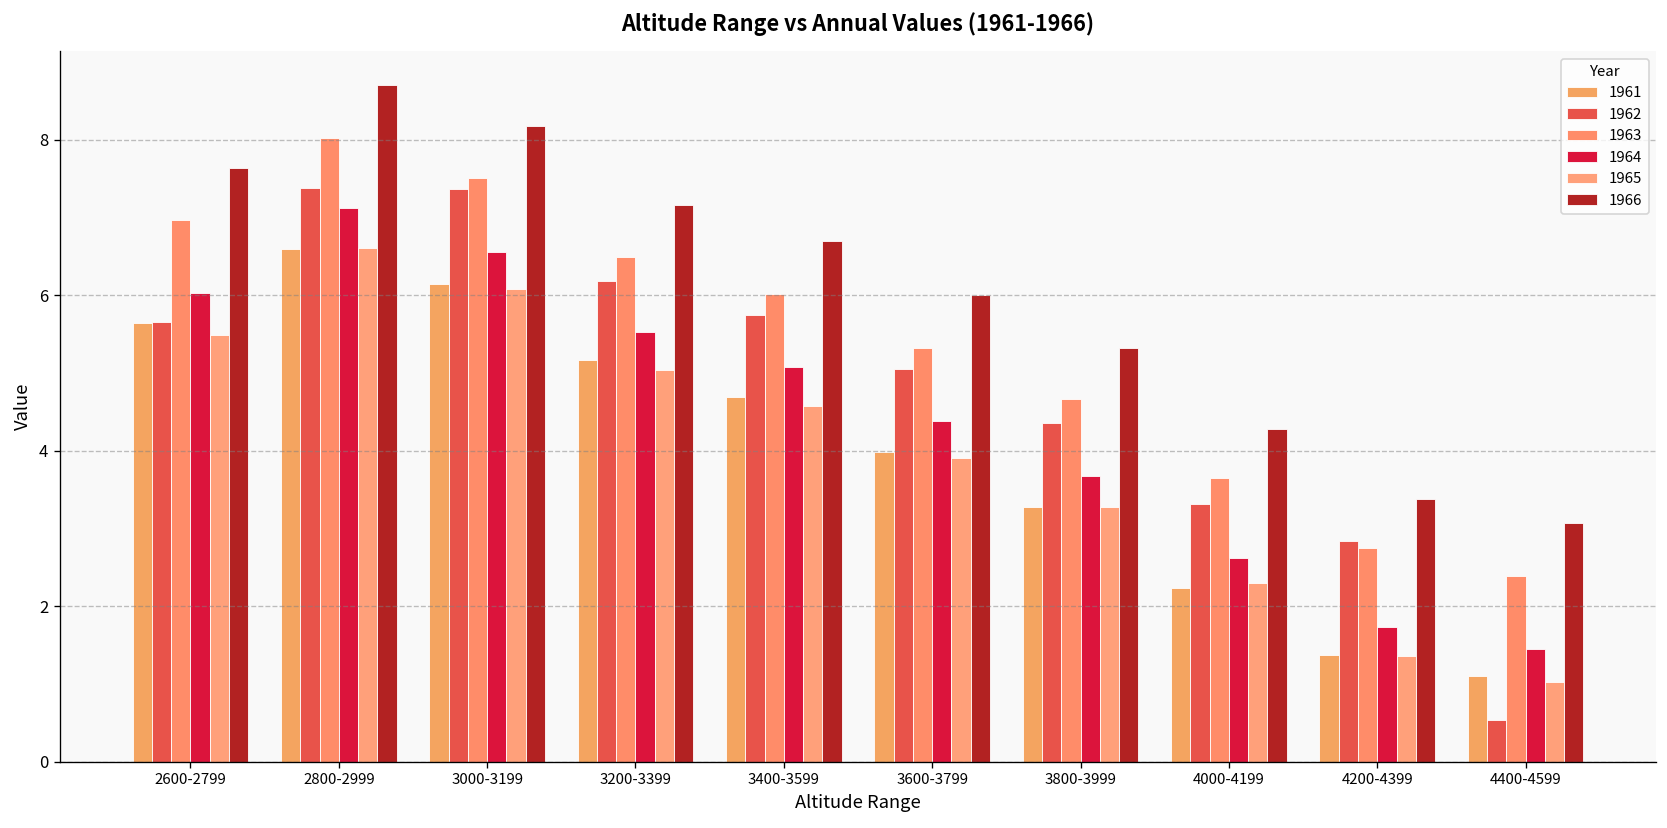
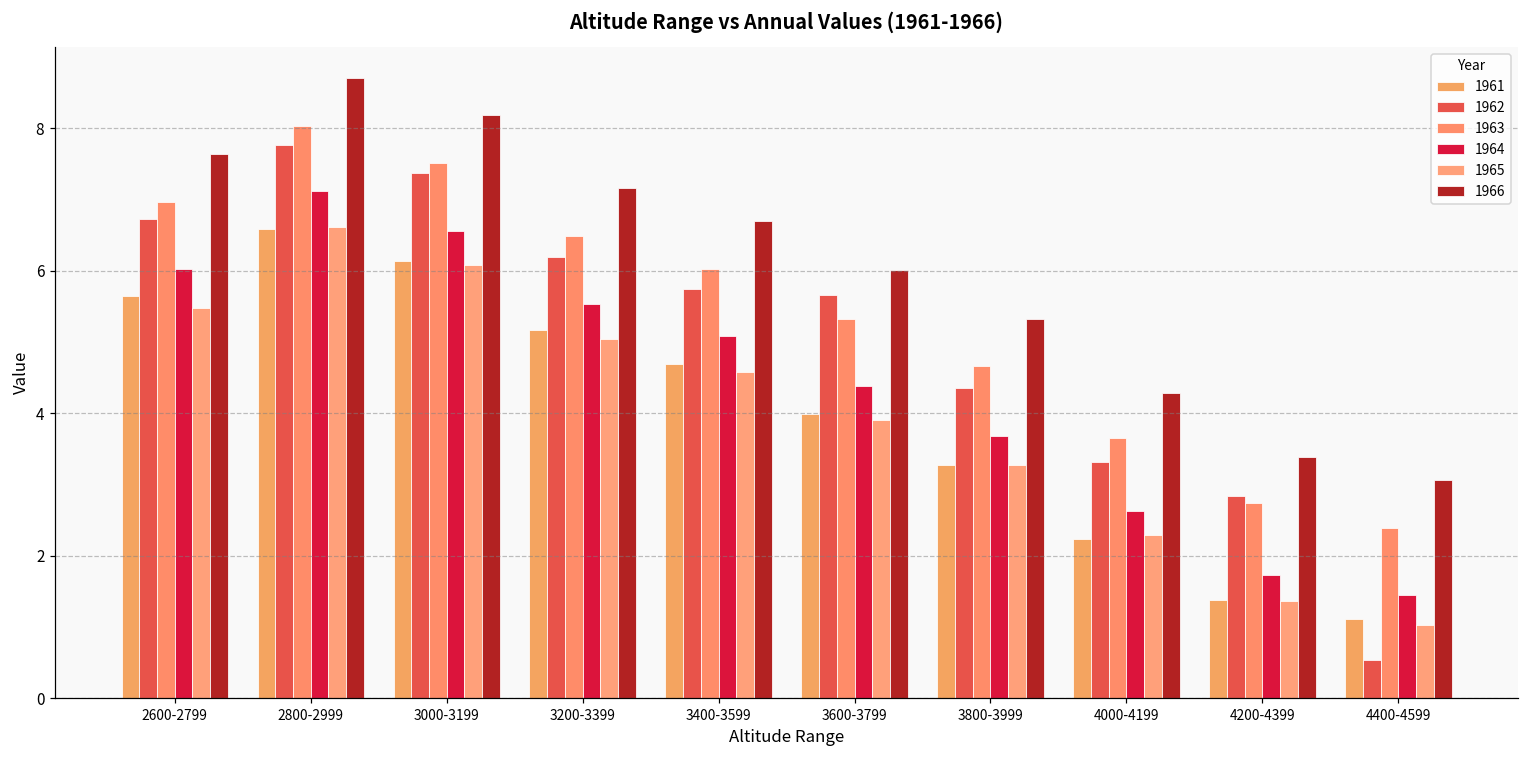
1962, 2600-2799: 5.7 -> 6.7
1962, 2800-2999: 7.4 -> 7.8
1962, 3600-3799: 5.0 -> 5.7
